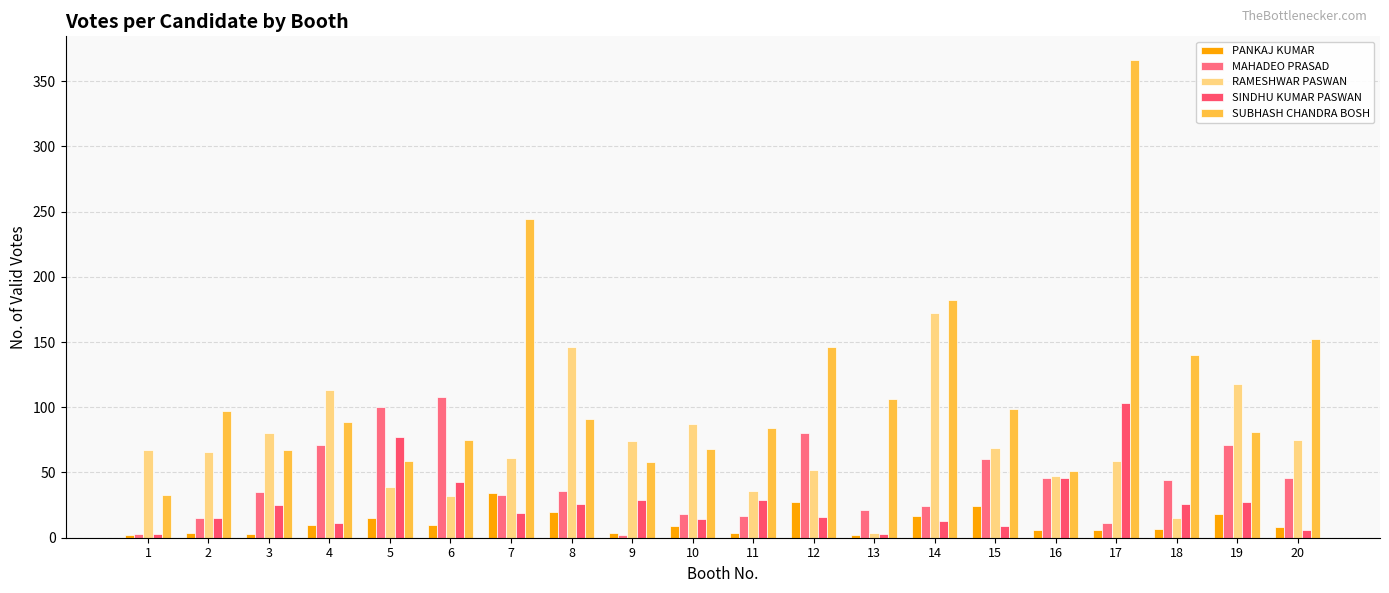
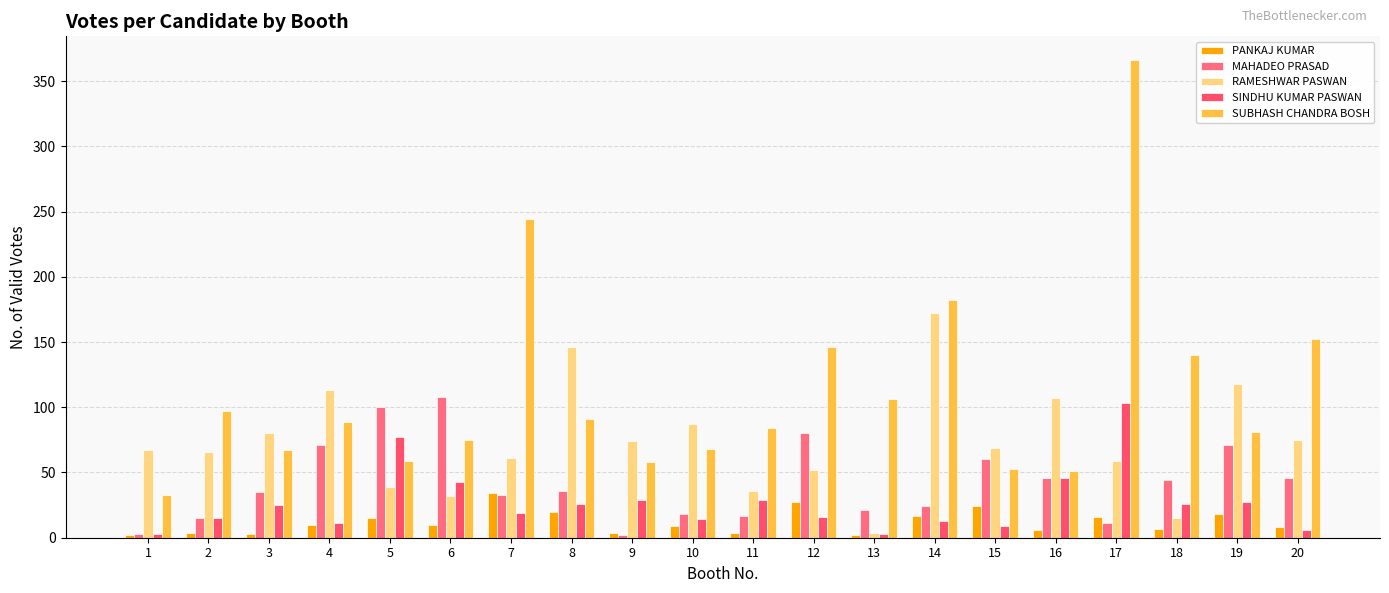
SUBHASH CHANDRA BOSH, 15: 99 -> 53
RAMESHWAR PASWAN, 16: 47 -> 107
PANKAJ KUMAR, 17: 6 -> 16
